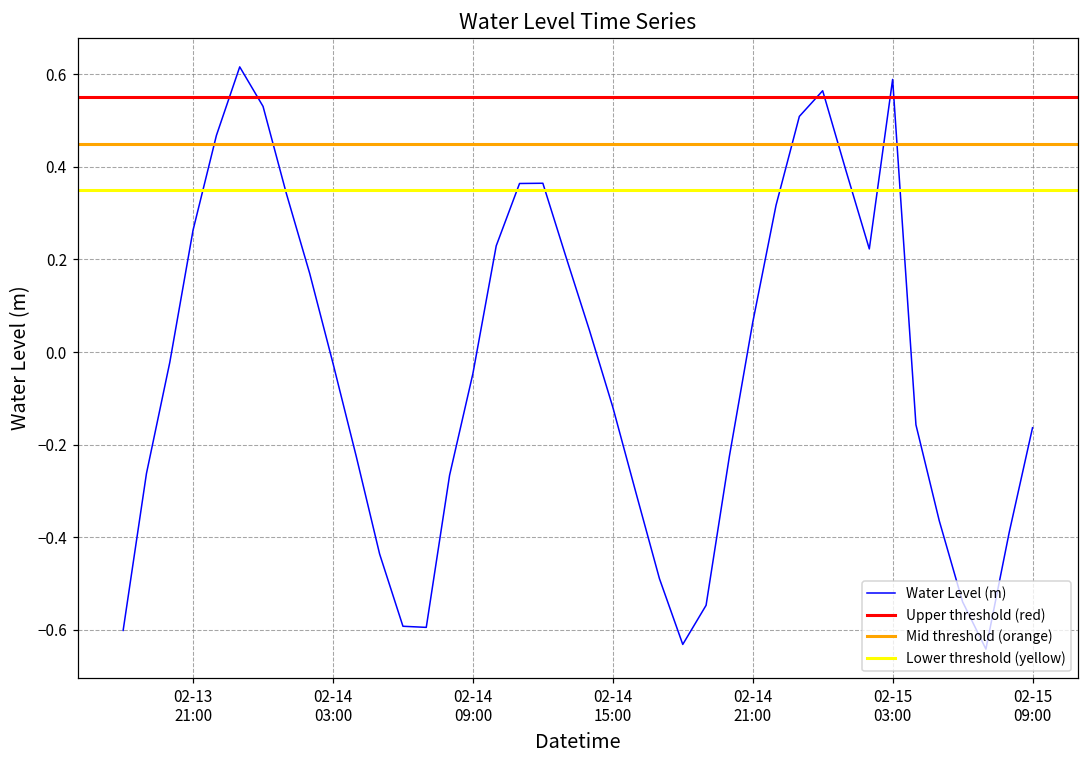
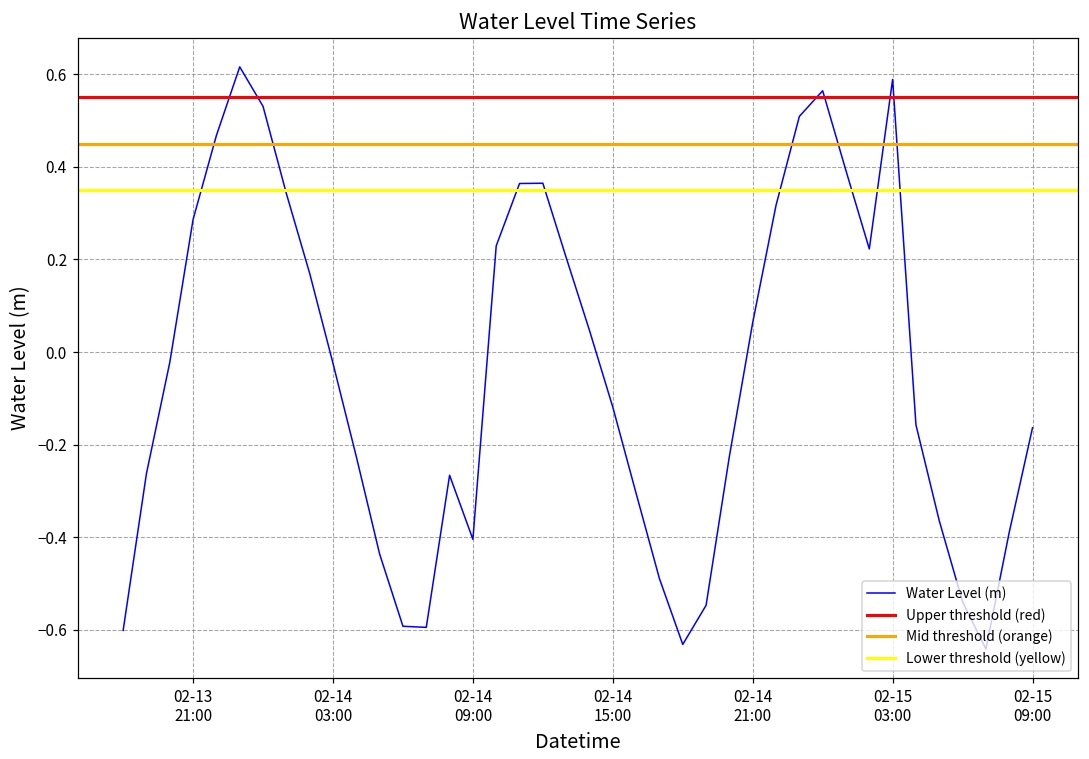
02-13 21:00: 0.26 -> 0.29
02-14 09:00: -0.05 -> -0.40
